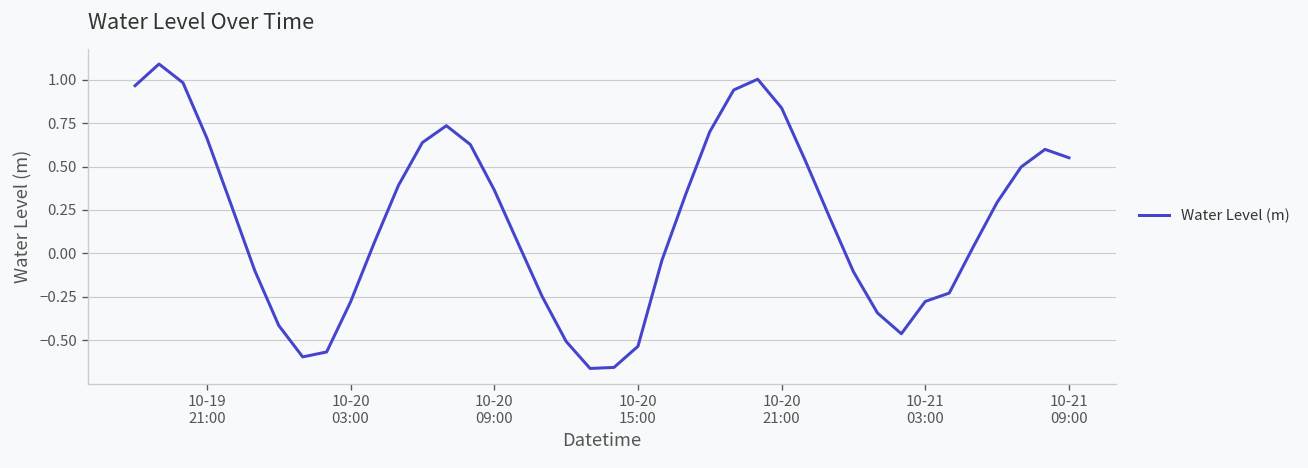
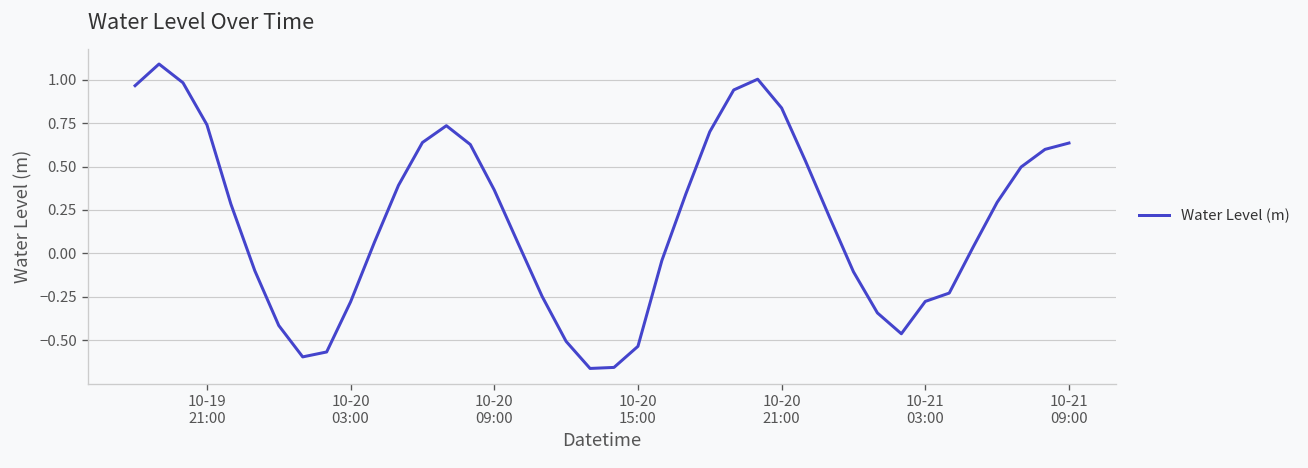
10-19 21:00: 0.66 -> 0.74
10-21 09:00: 0.55 -> 0.64
